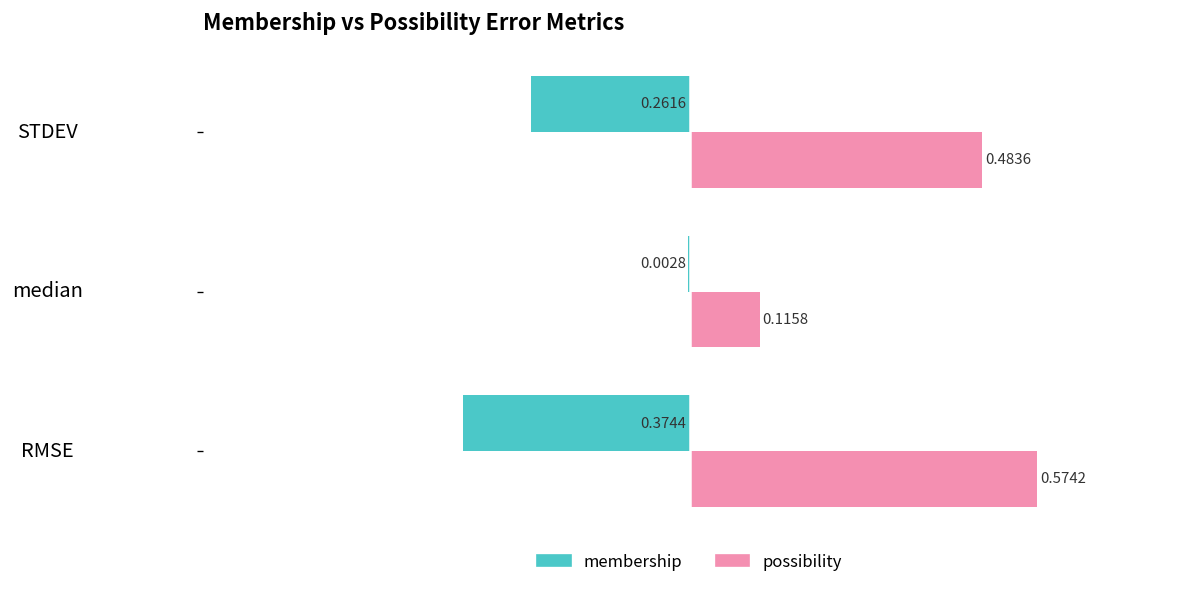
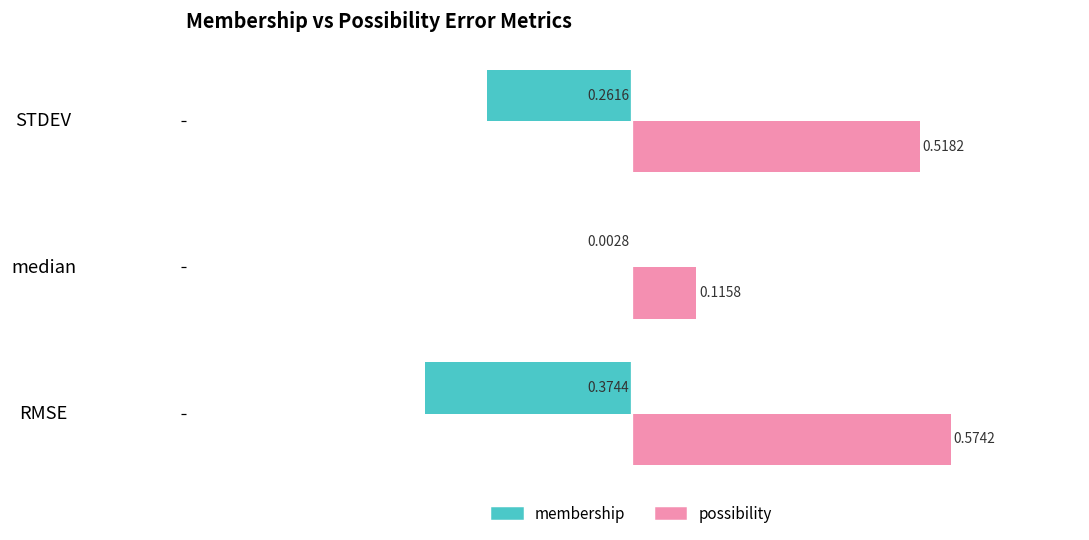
possibility, STDEV: 0.4836 -> 0.5182
